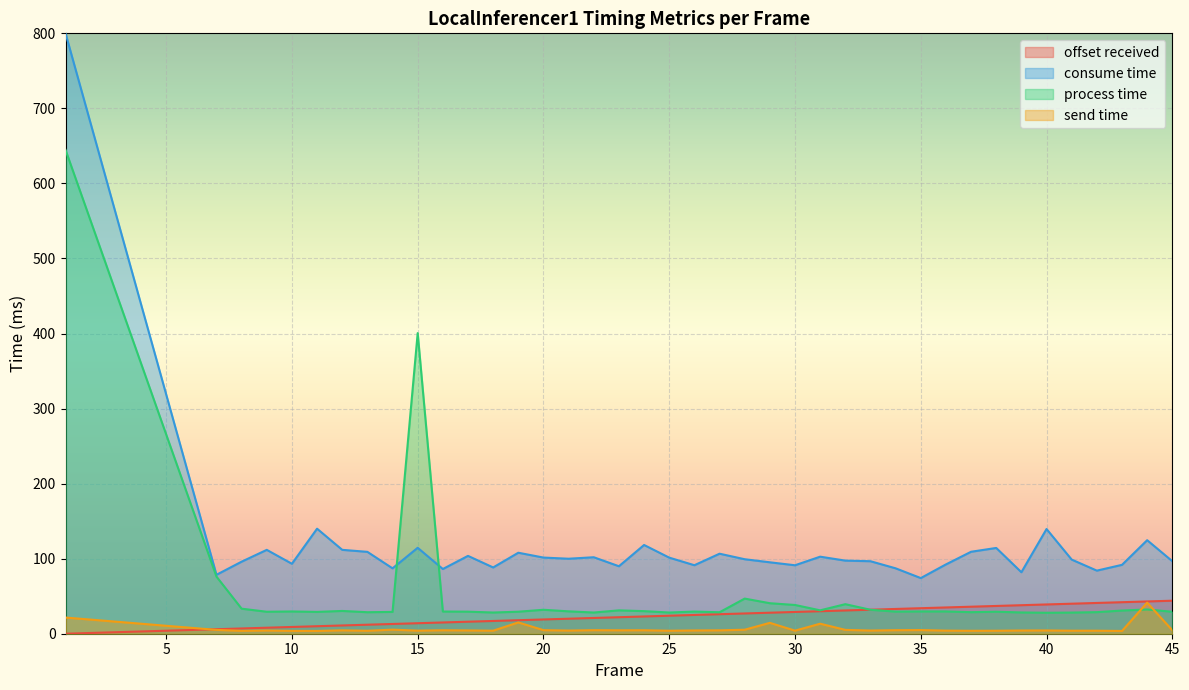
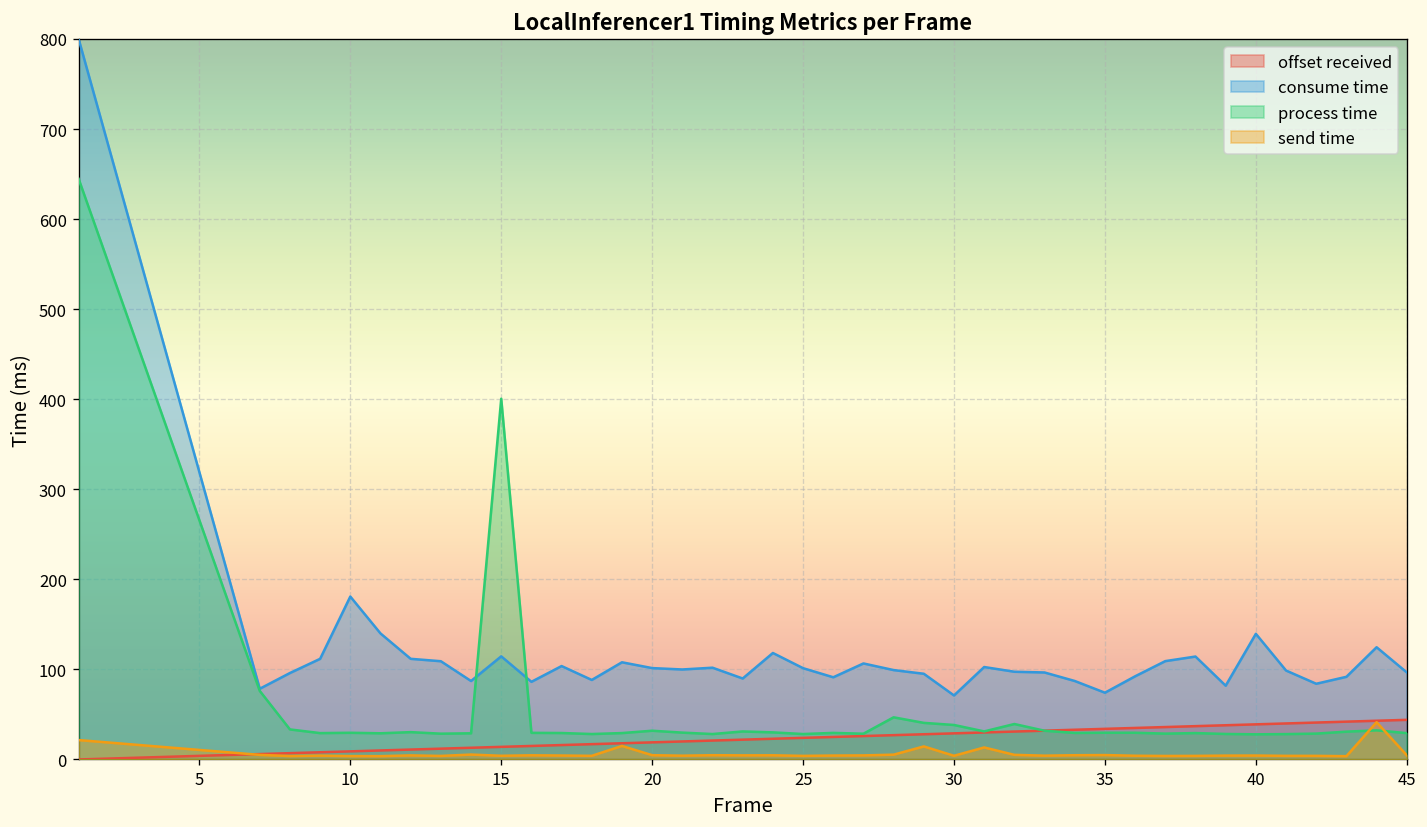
consume time, 10: 90 -> 180
consume time, 30: 90 -> 70
